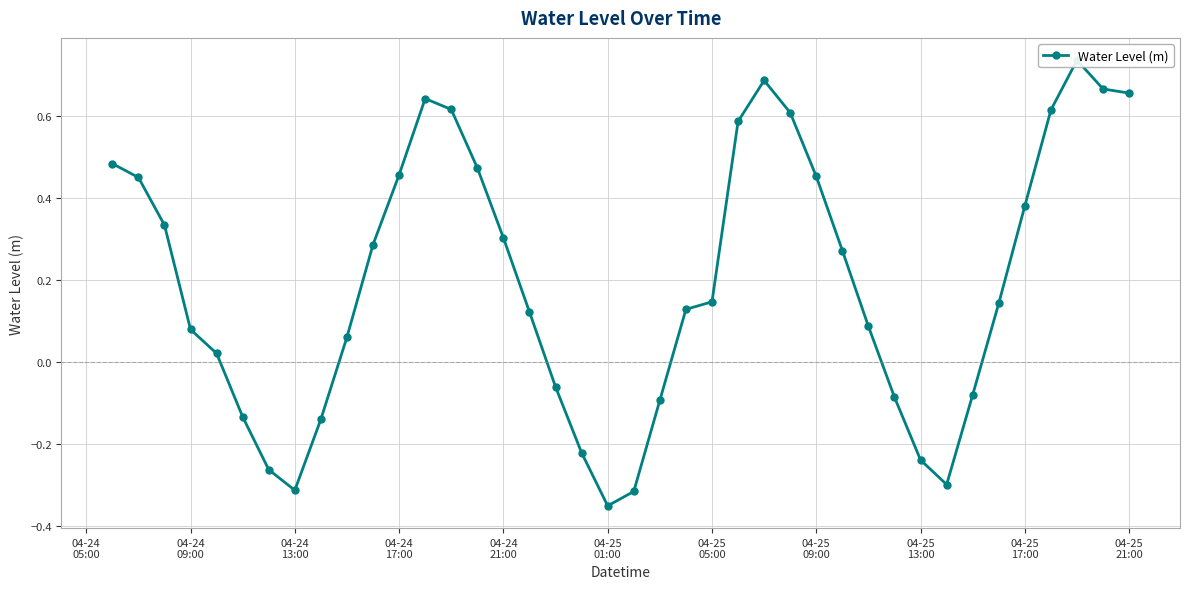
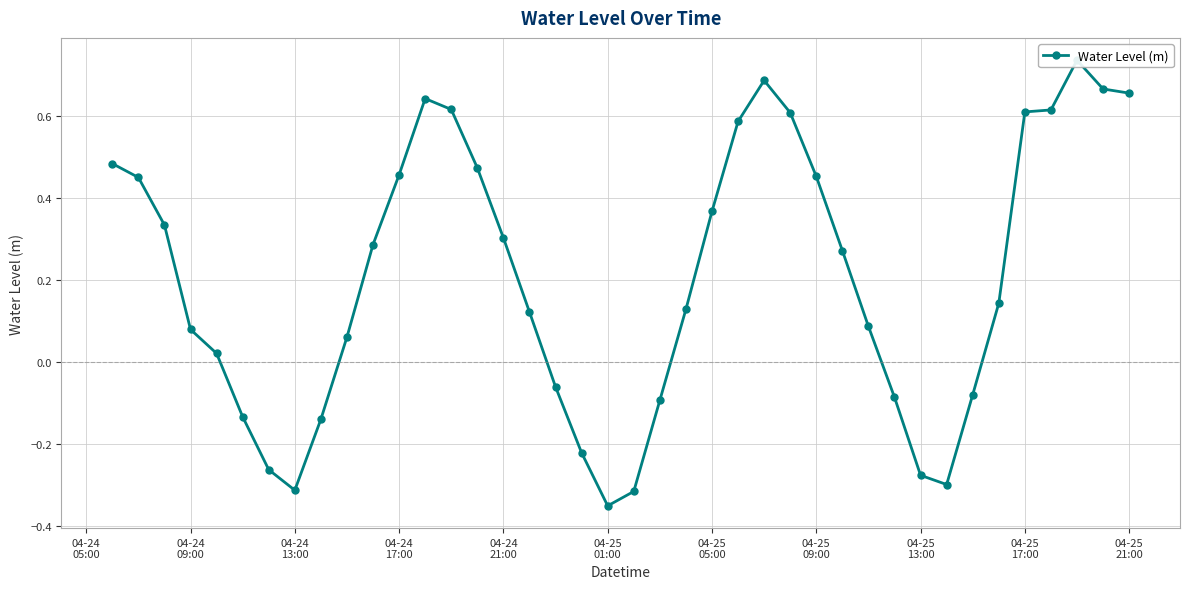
04-25 05:00: 0.15 -> 0.37
04-25 13:00: -0.24 -> -0.28
04-25 17:00: 0.38 -> 0.61
